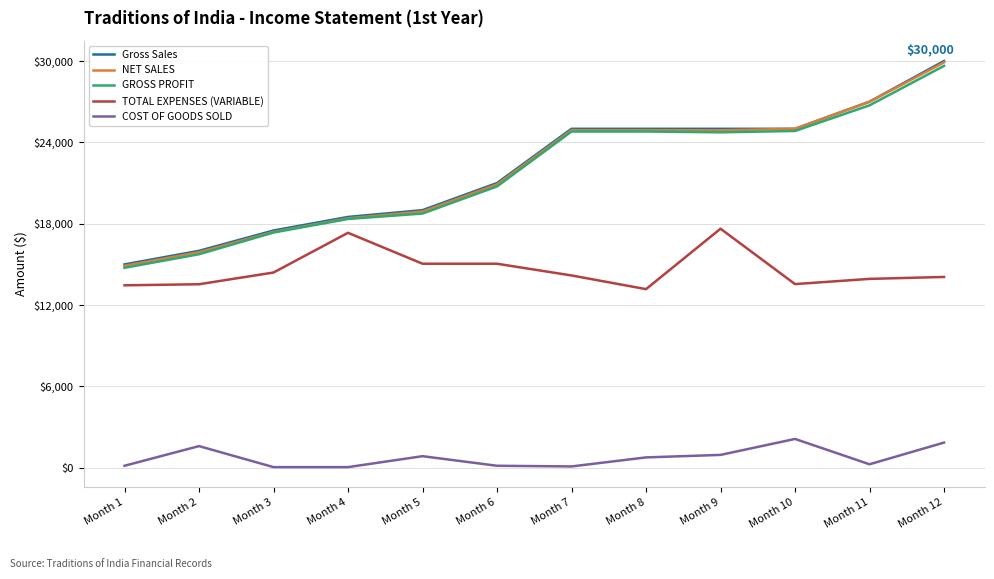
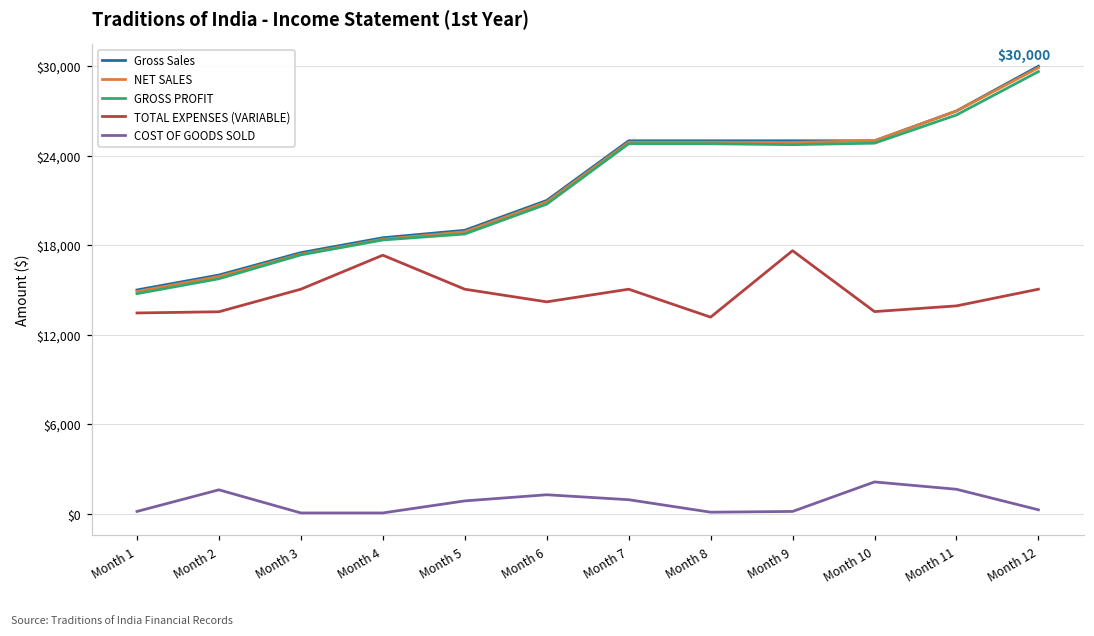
TOTAL EXPENSES (VARIABLE), Month 3: $14,400 -> $15,100
TOTAL EXPENSES (VARIABLE), Month 6: $15,100 -> $14,200
COST OF GOODS SOLD, Month 6: $200 -> $1,300
TOTAL EXPENSES (VARIABLE), Month 7: $14,200 -> $15,100
COST OF GOODS SOLD, Month 7: $100 -> $900
COST OF GOODS SOLD, Month 8: $800 -> $100
COST OF GOODS SOLD, Month 9: $1,000 -> $200
COST OF GOODS SOLD, Month 11: $300 -> $1,600
TOTAL EXPENSES (VARIABLE), Month 12: $14,100 -> $15,100
COST OF GOODS SOLD, Month 12: $1,900 -> $300
